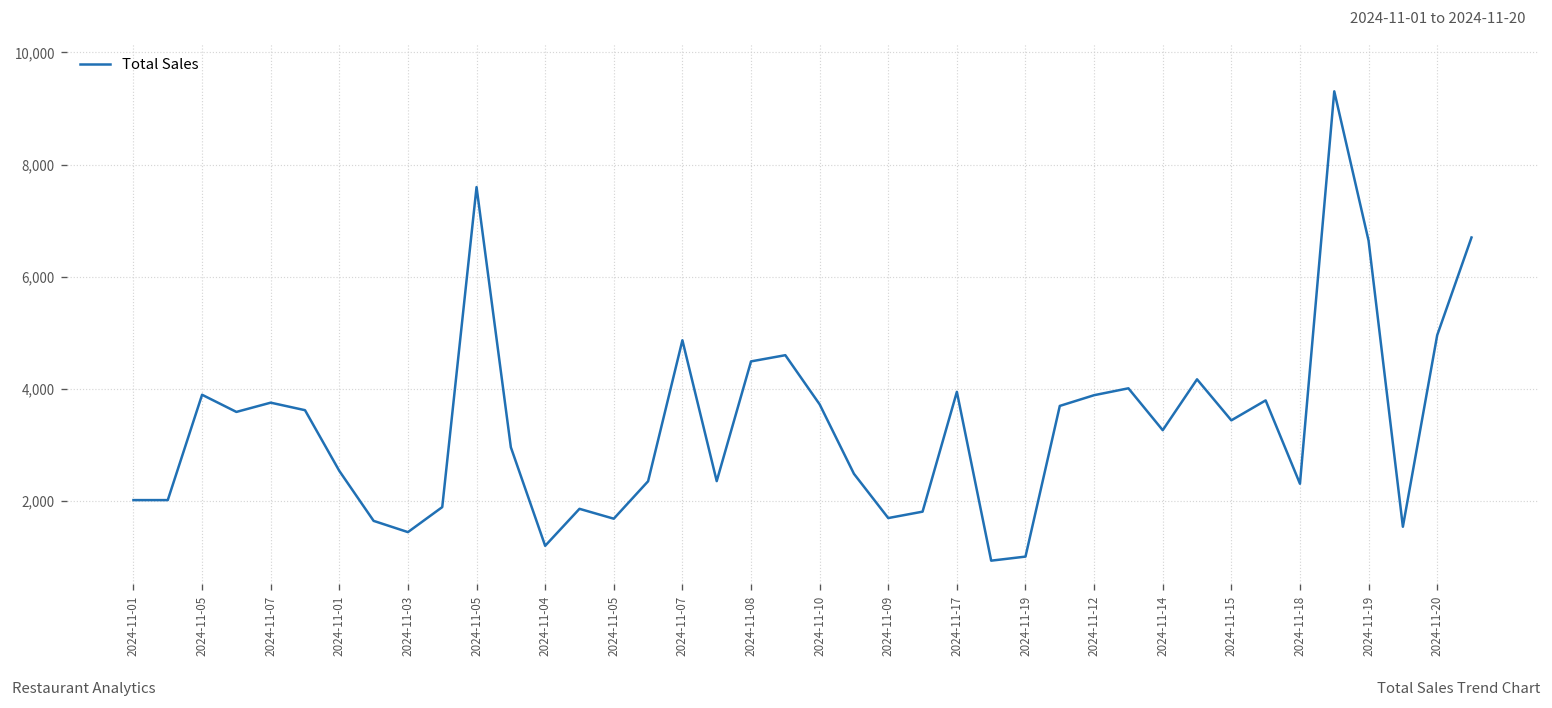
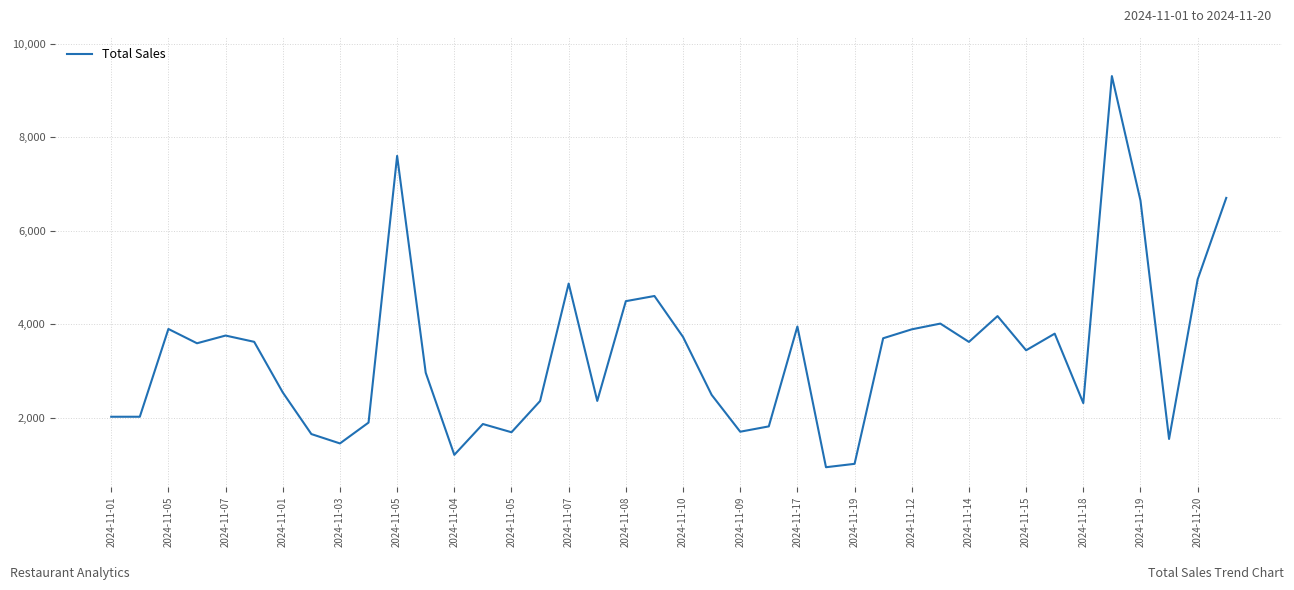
2024-11-14: 3,300 -> 3,600
